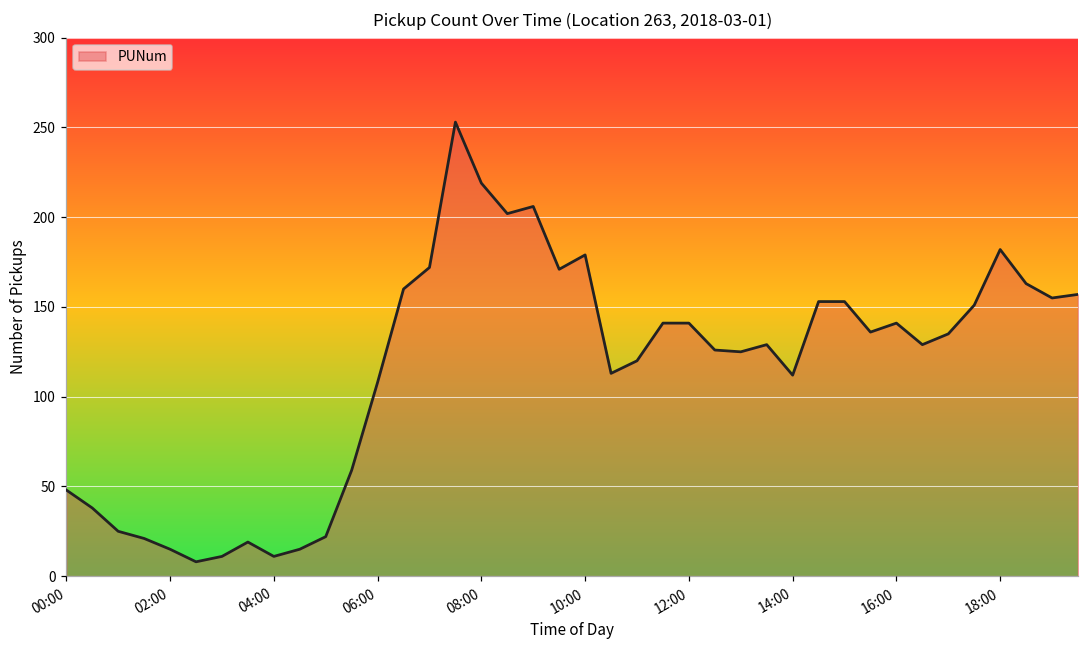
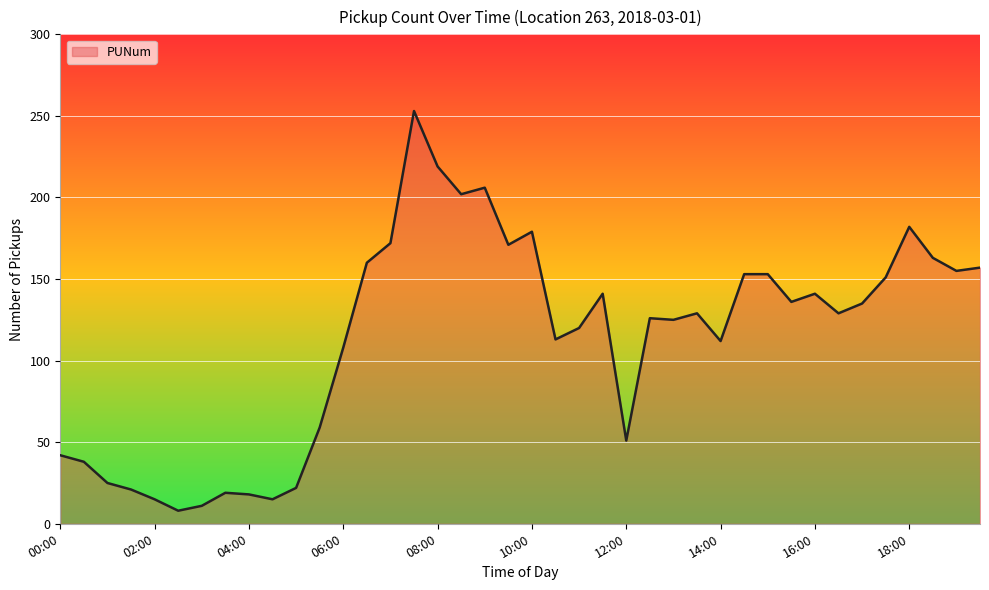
00:00: 48 -> 42
04:00: 11 -> 18
12:00: 141 -> 51
